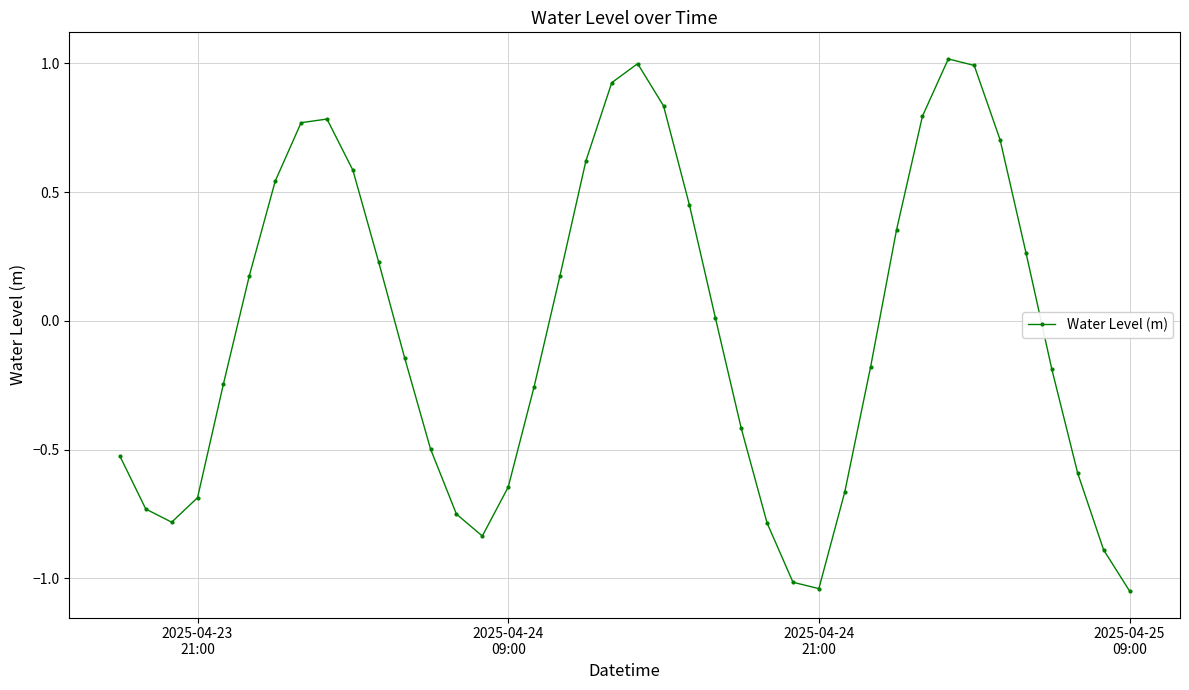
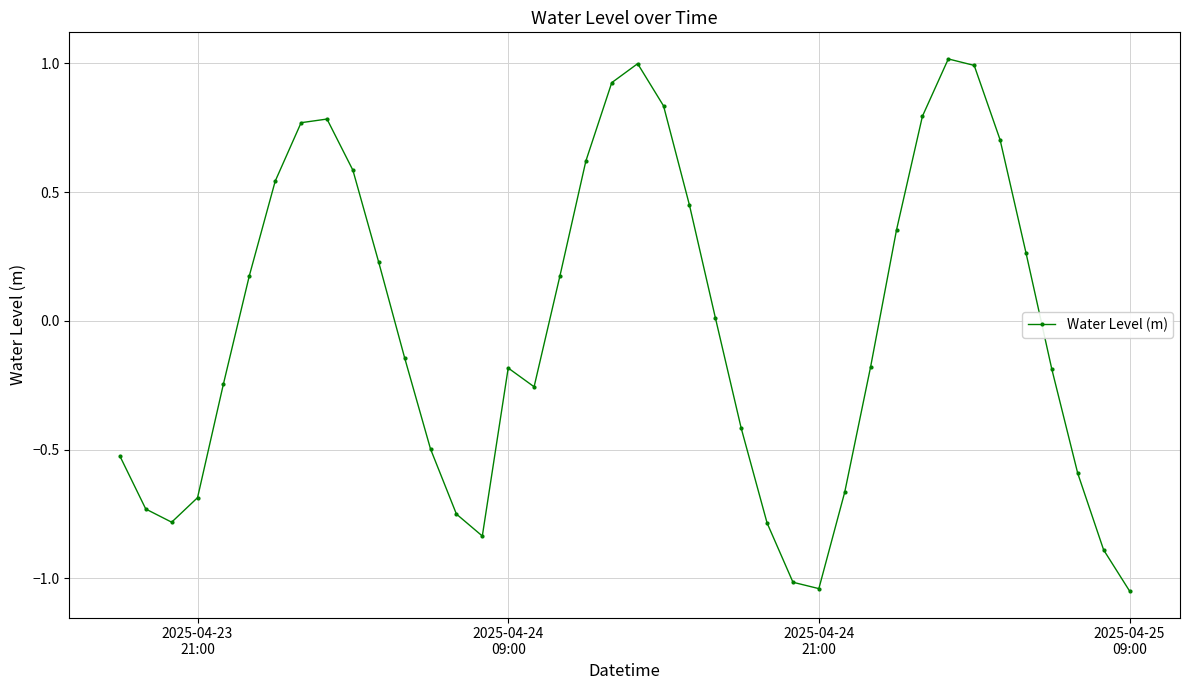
2025-04-24 09:00: -0.65 -> -0.18
